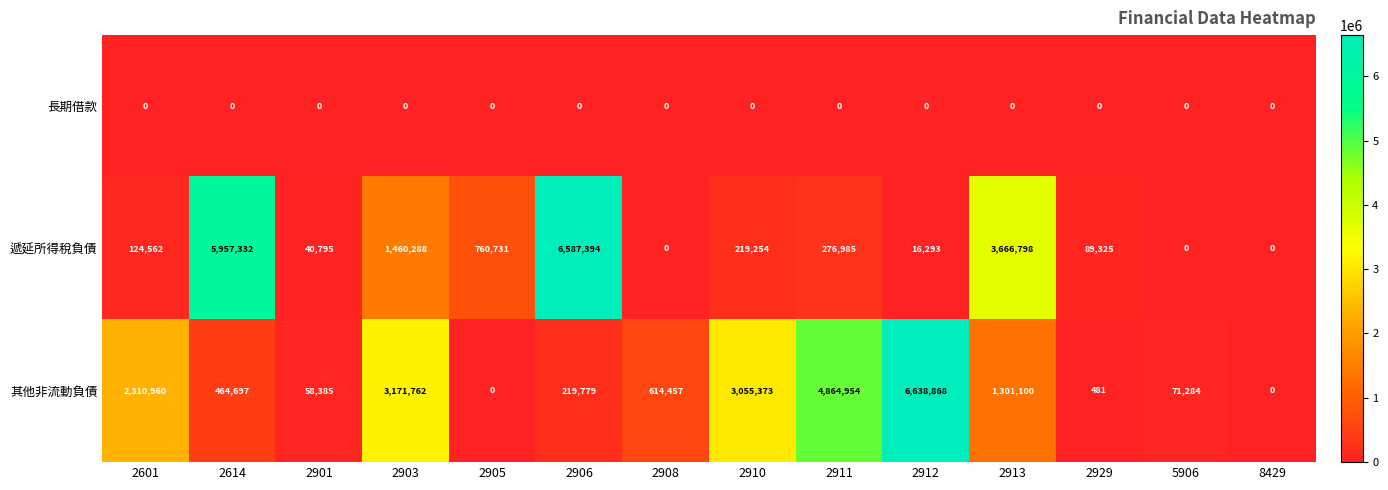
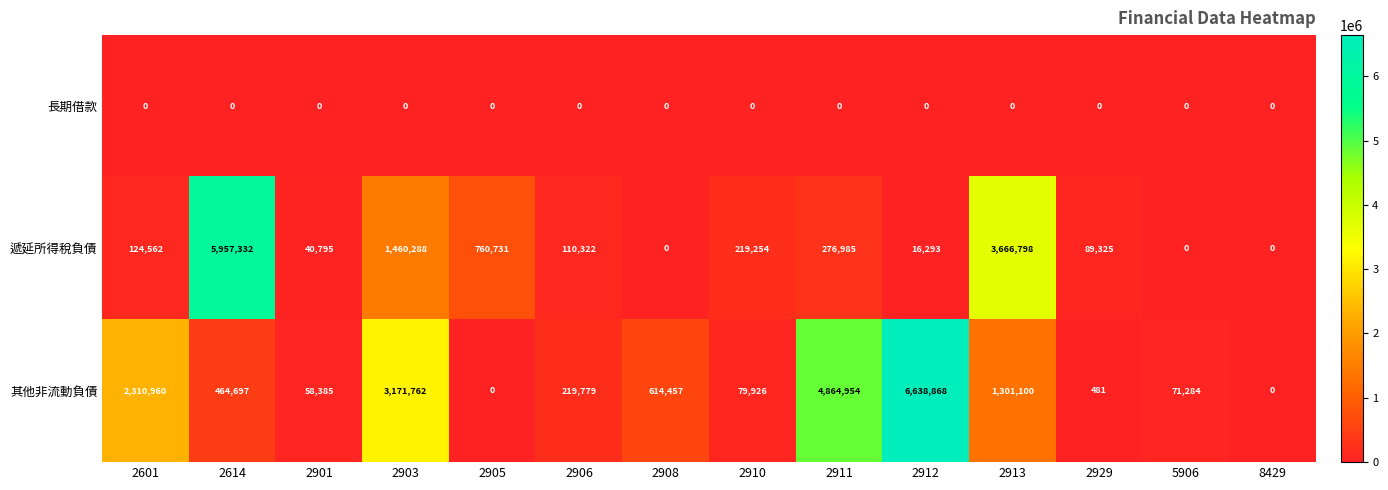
遞延所得稅負債, 2906: 6,587,394 -> 110,322
其他非流動負債, 2910: 3,055,373 -> 79,926
